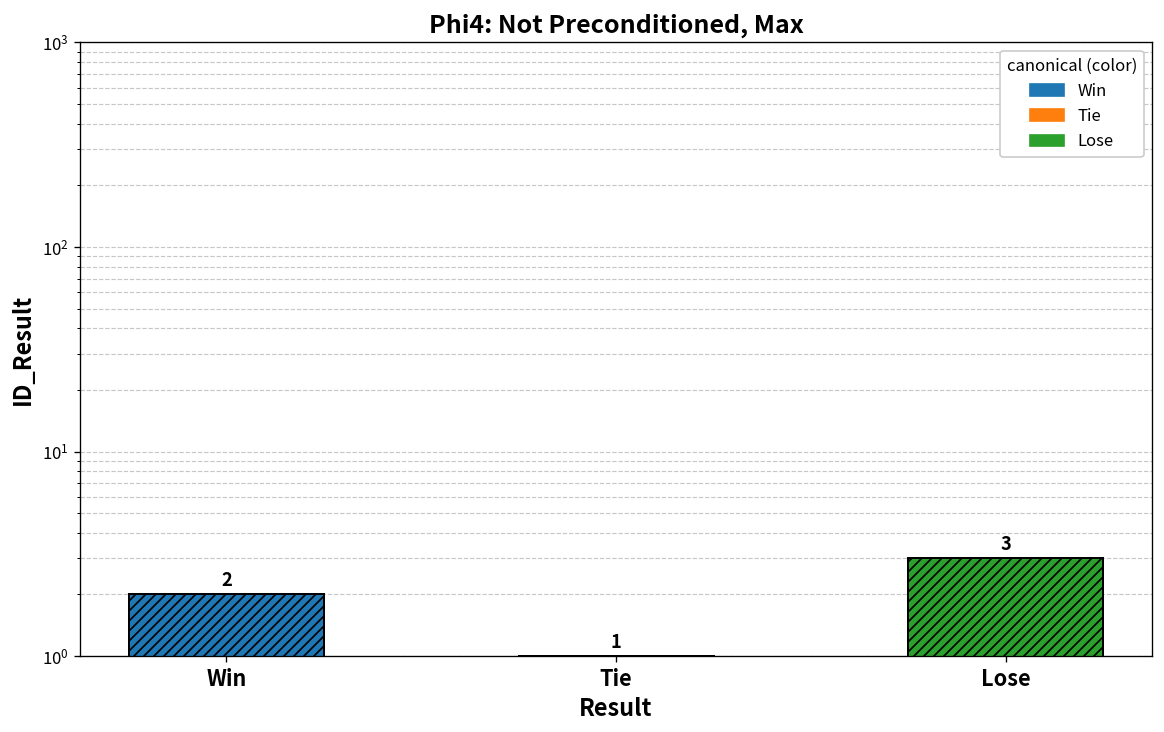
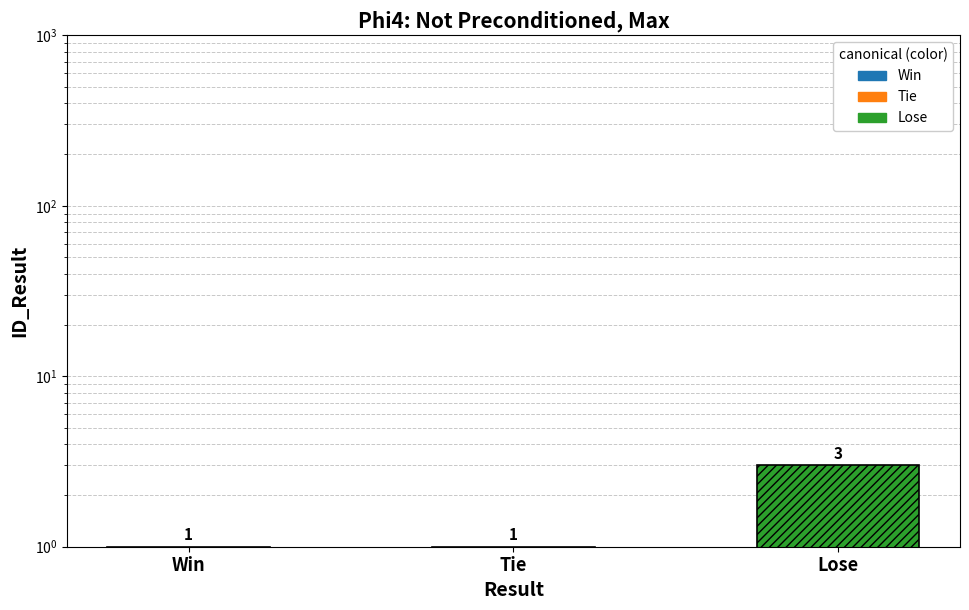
Win: 2 -> 1
